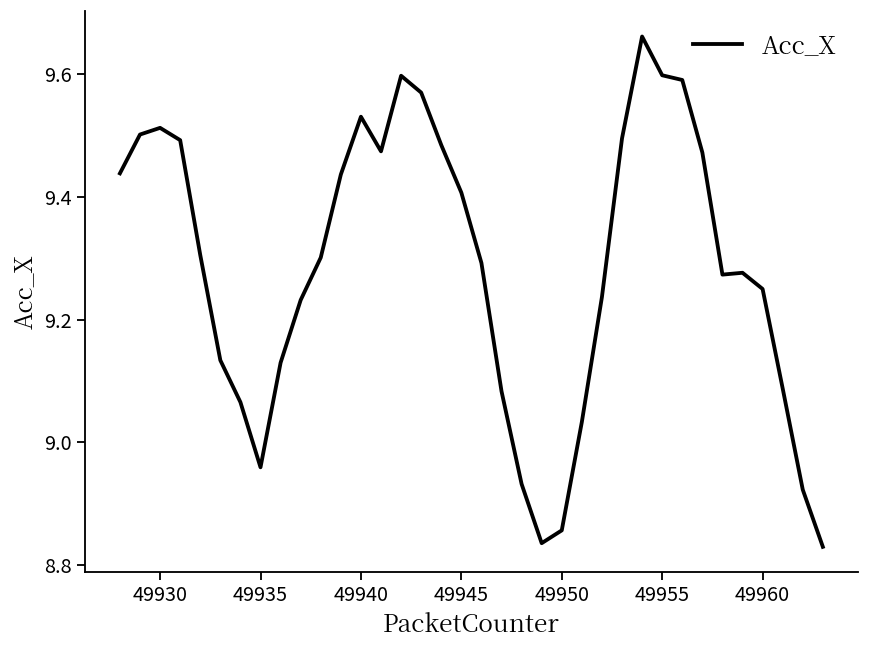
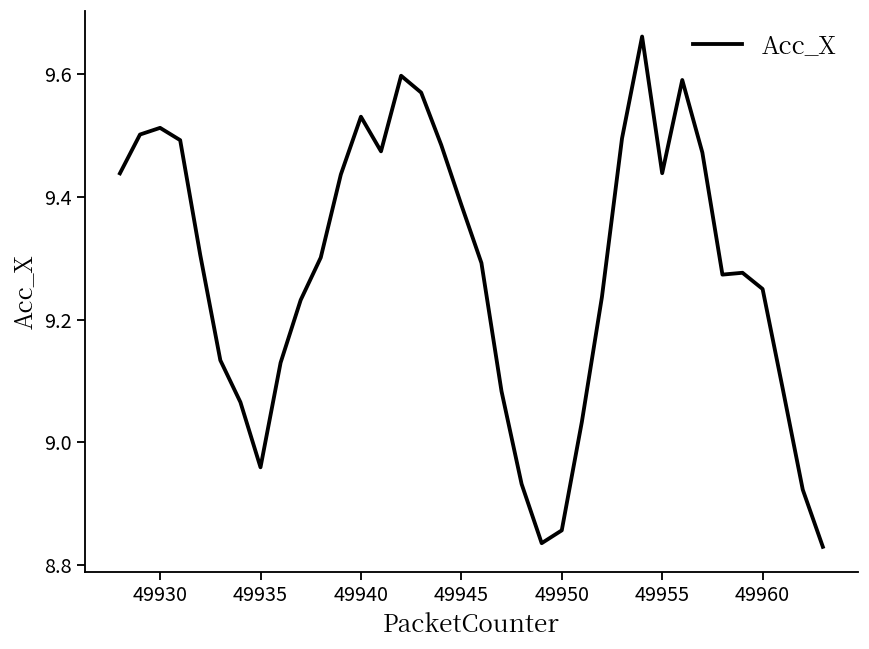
49945: 9.41 -> 9.39
49955: 9.60 -> 9.44
